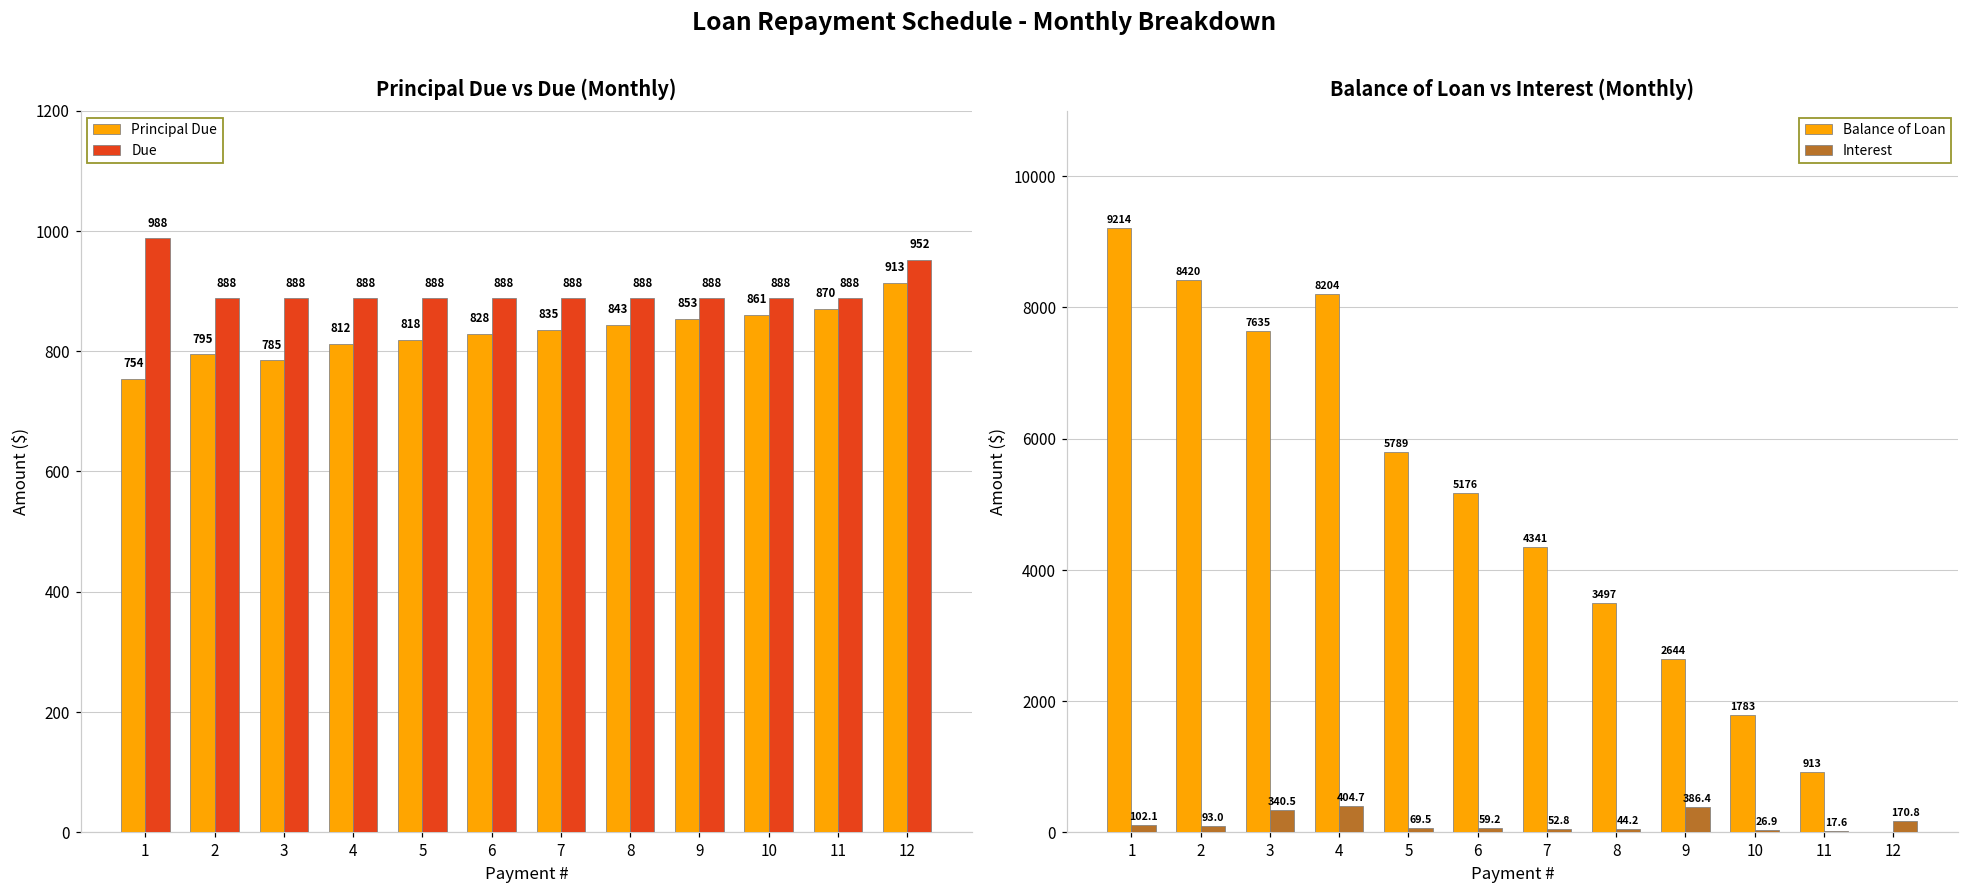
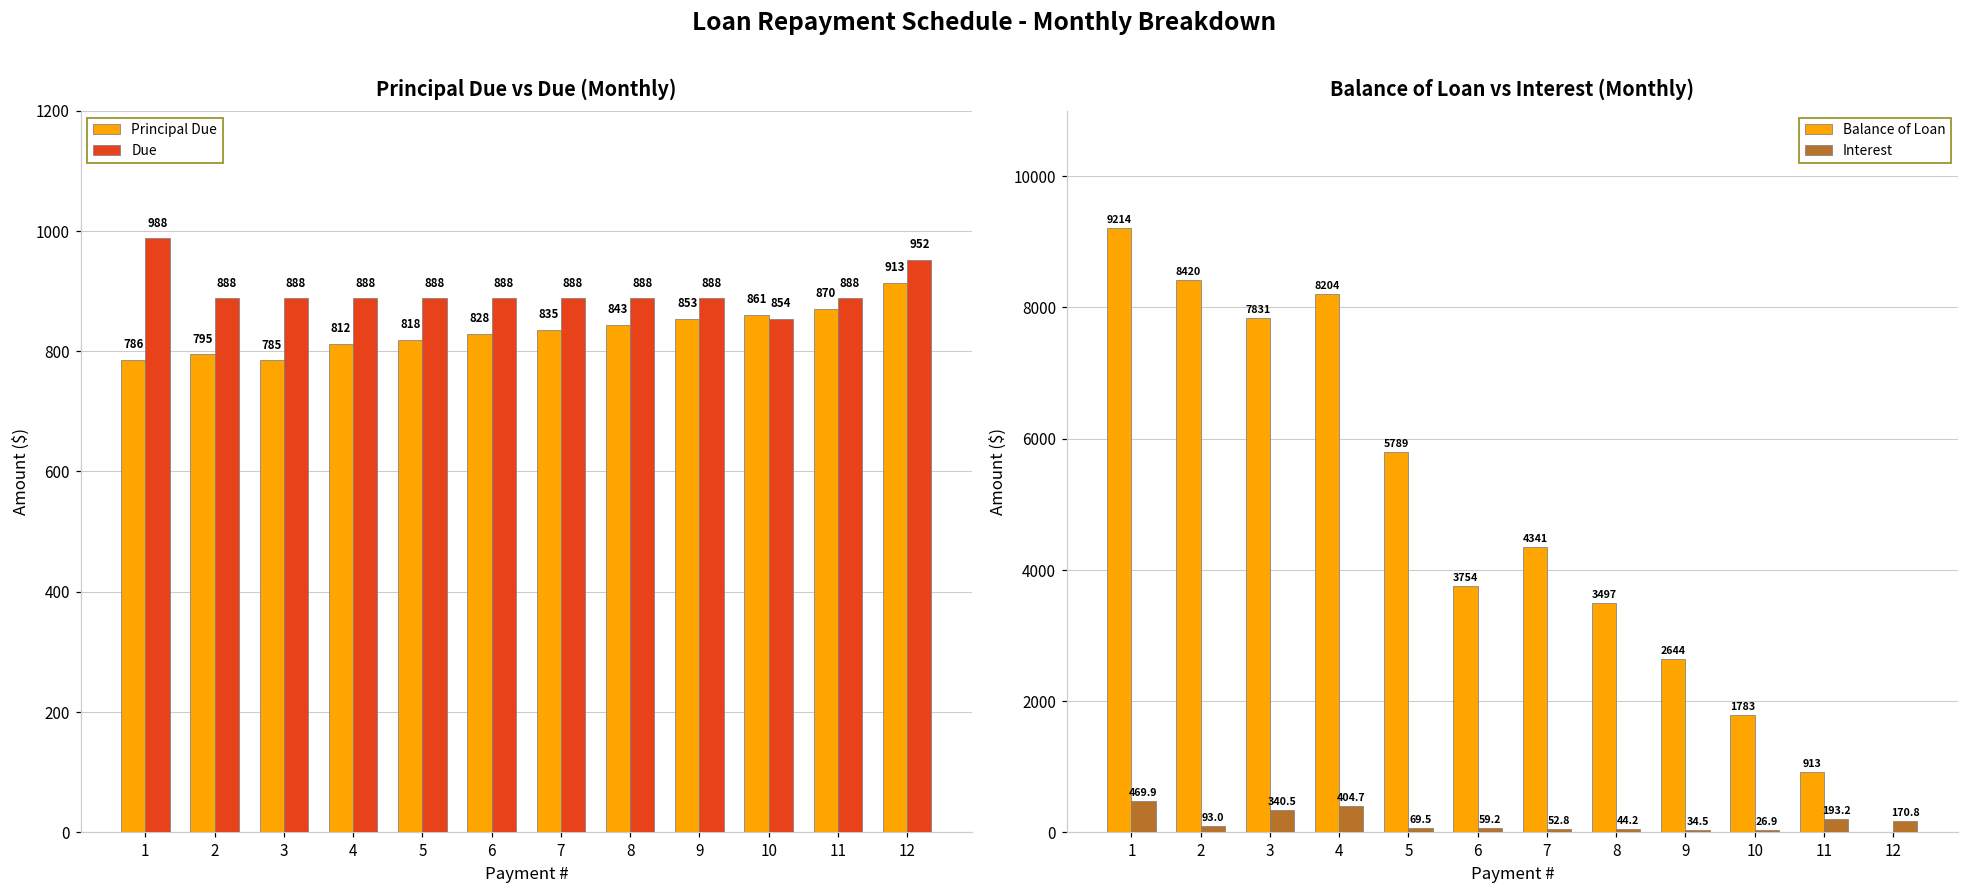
Principal Due vs Due (Monthly), Principal Due, 1: 754 -> 786
Principal Due vs Due (Monthly), Due, 10: 888 -> 854
Balance of Loan vs Interest (Monthly), Interest, 1: 102.1 -> 469.9
Balance of Loan vs Interest (Monthly), Balance of Loan, 3: 7635 -> 7831
Balance of Loan vs Interest (Monthly), Balance of Loan, 6: 5176 -> 3754
Balance of Loan vs Interest (Monthly), Interest, 9: 386.4 -> 34.5
Balance of Loan vs Interest (Monthly), Interest, 11: 17.6 -> 193.2
